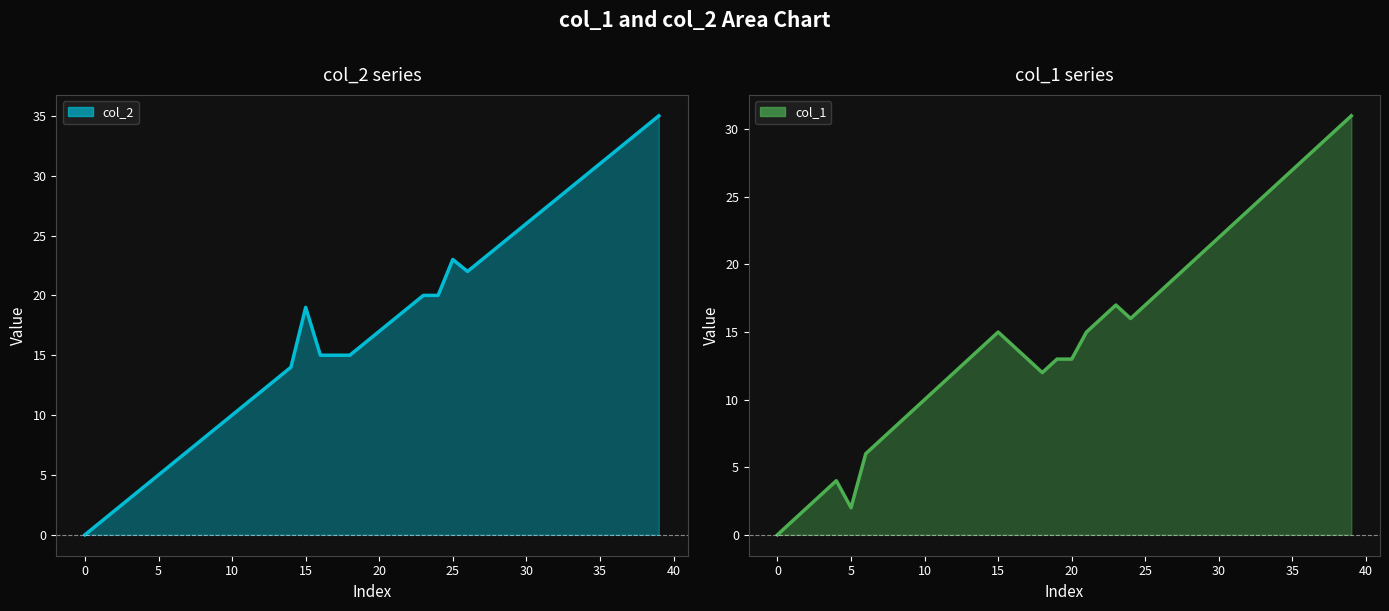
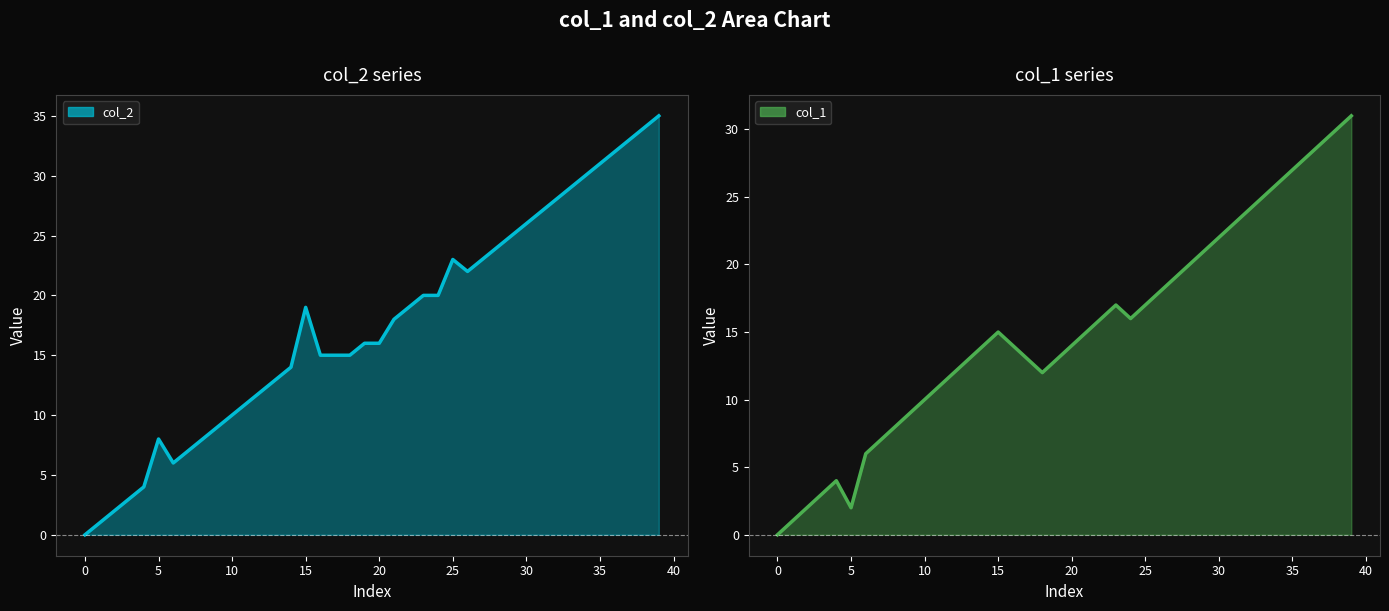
col_2 series, 5: 5 -> 8
col_2 series, 20: 17 -> 16
col_1 series, 20: 13 -> 14
